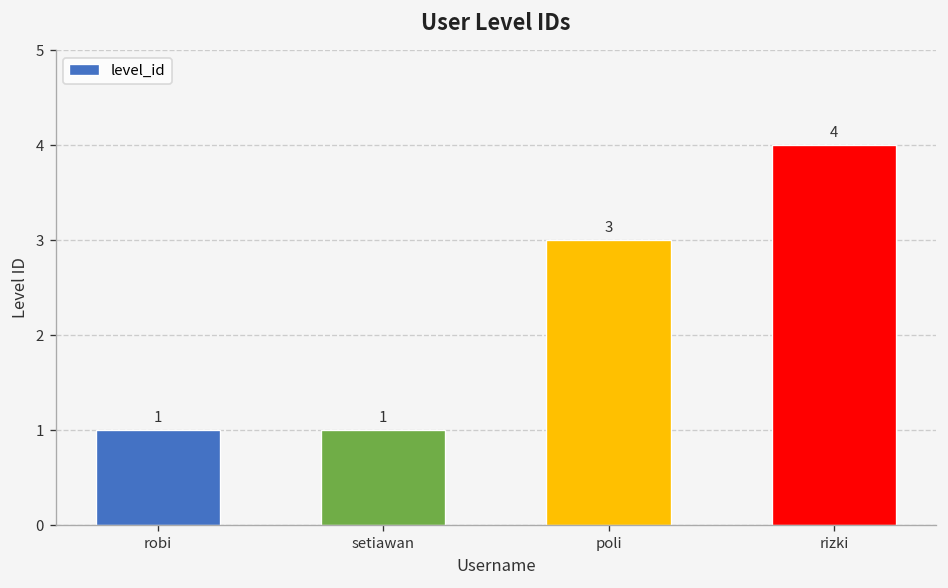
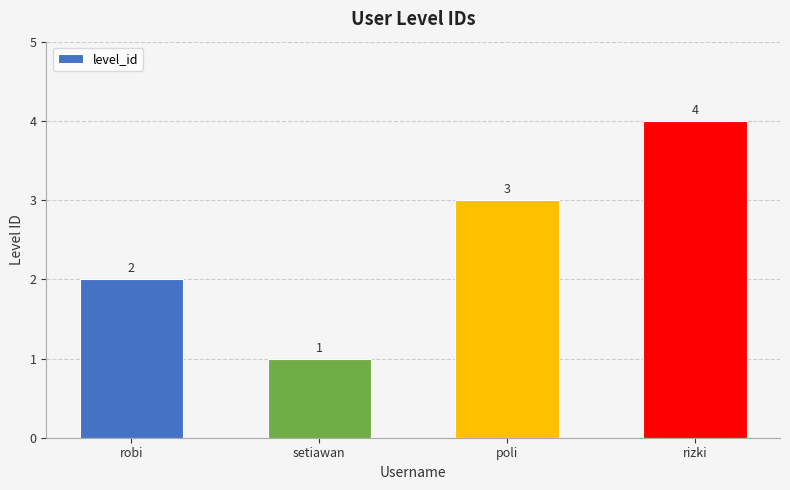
robi: 1 -> 2
